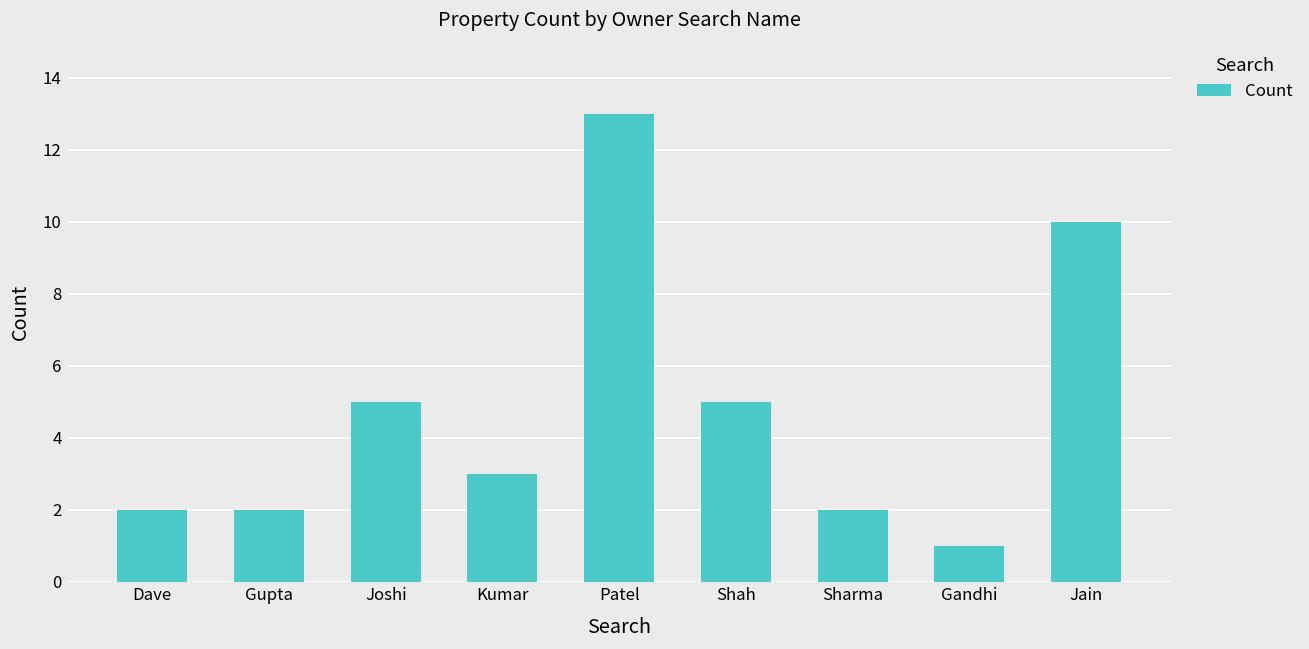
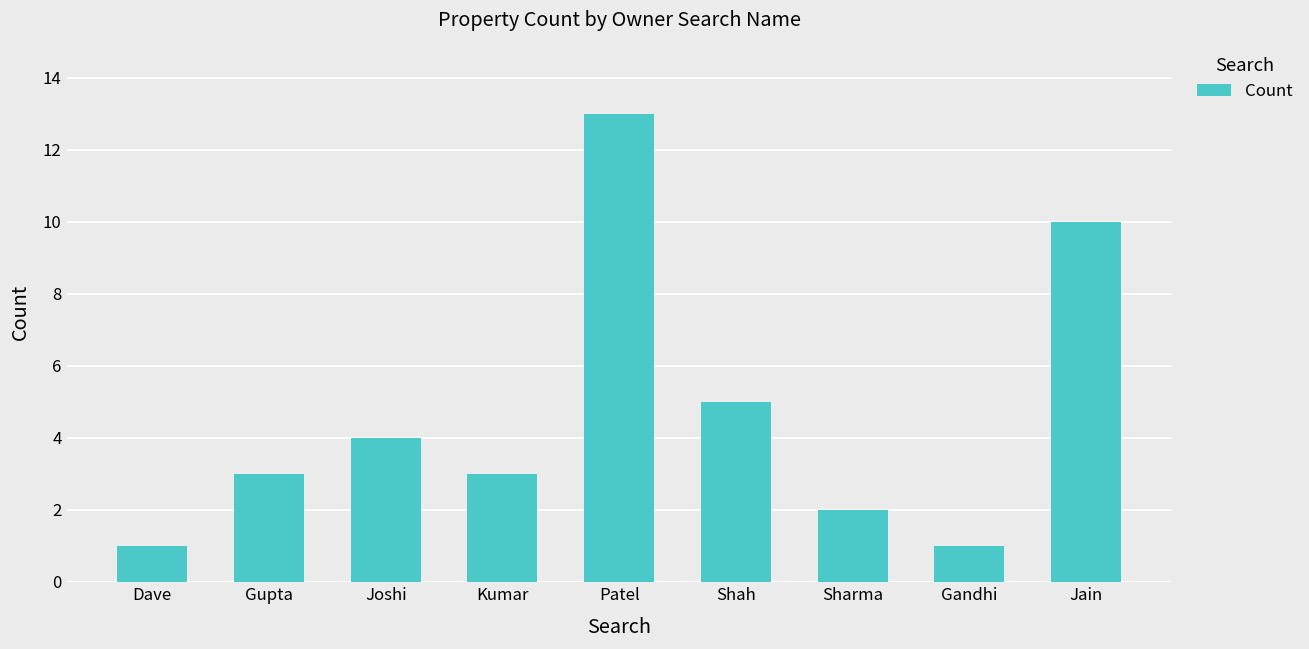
Dave: 2 -> 1
Gupta: 2 -> 3
Joshi: 5 -> 4
